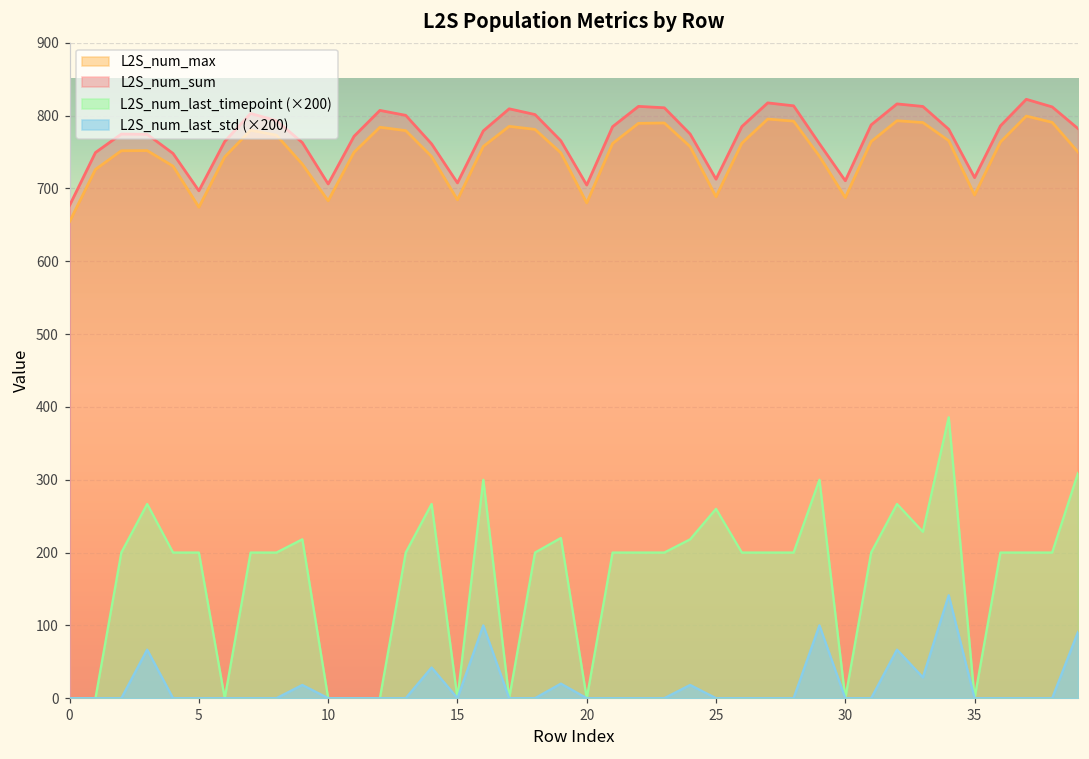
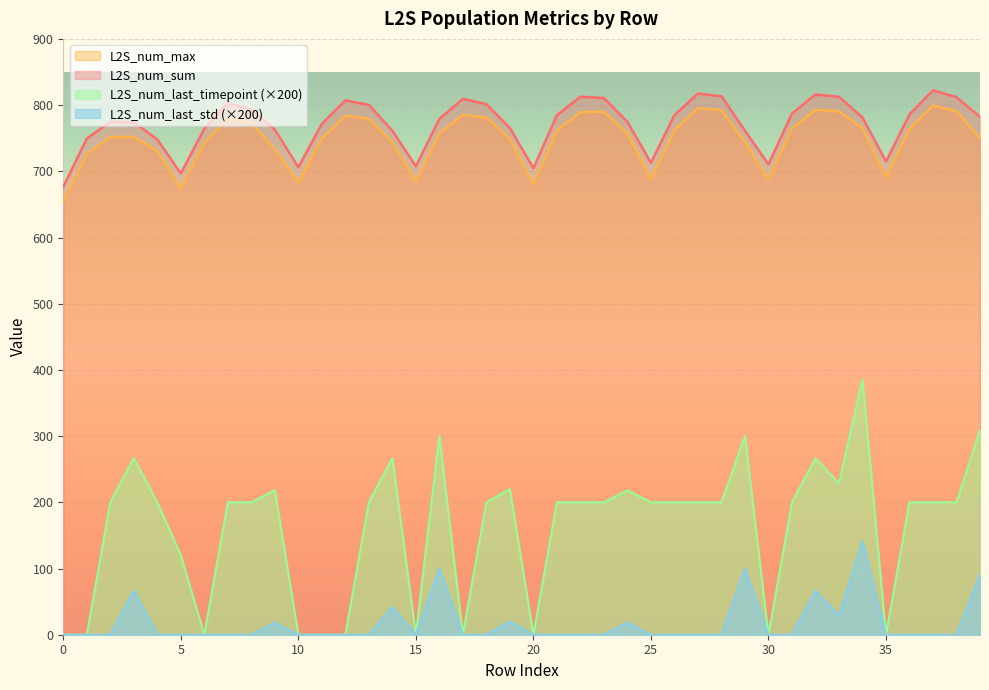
L2S_num_last_timepoint (×200), 5: 200 -> 120
L2S_num_last_timepoint (×200), 25: 260 -> 200
